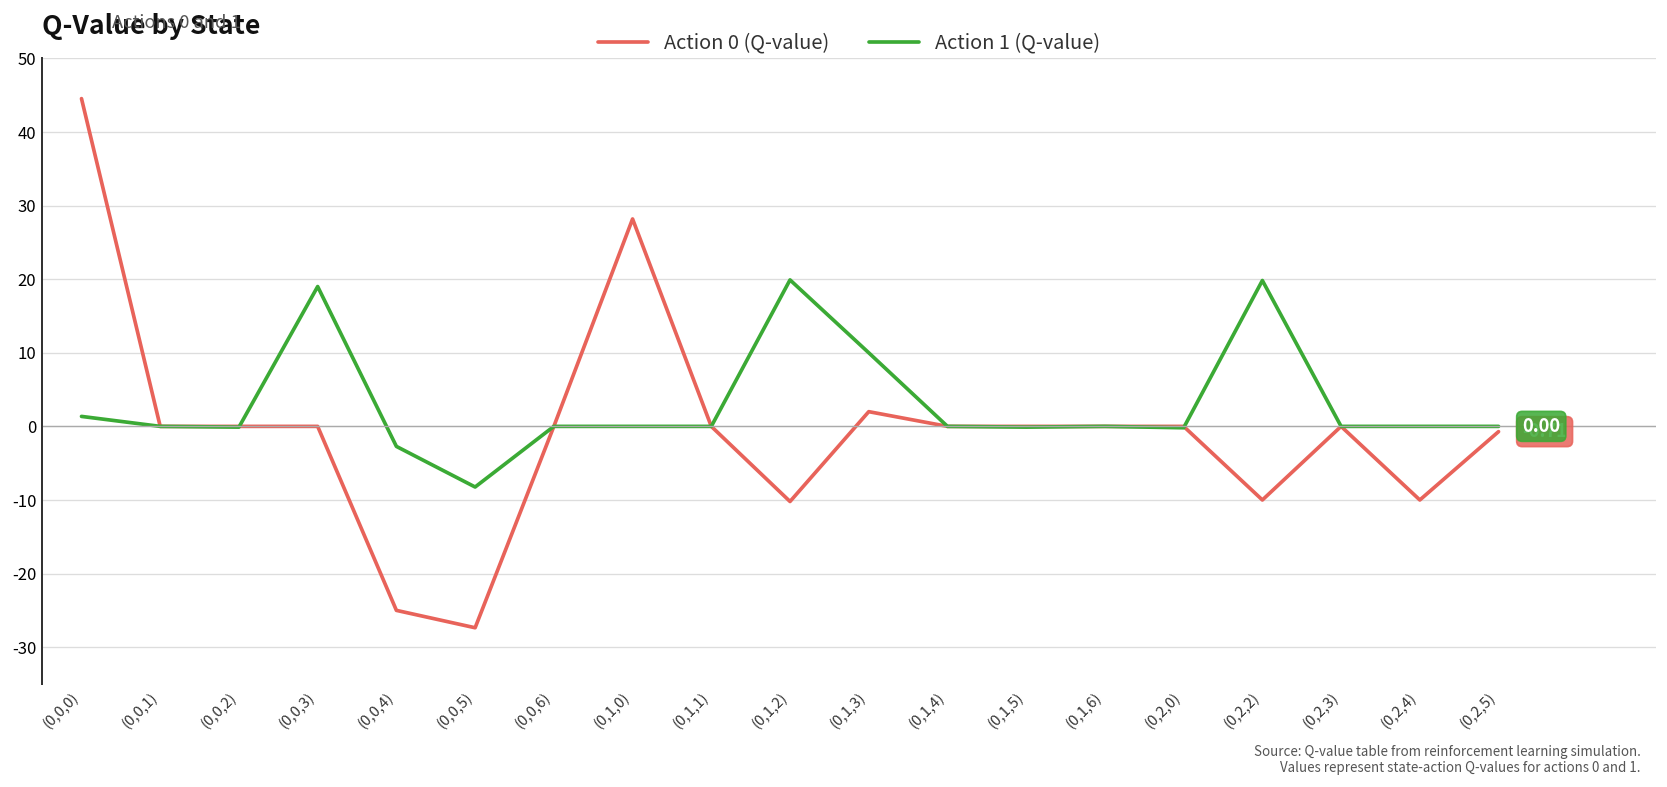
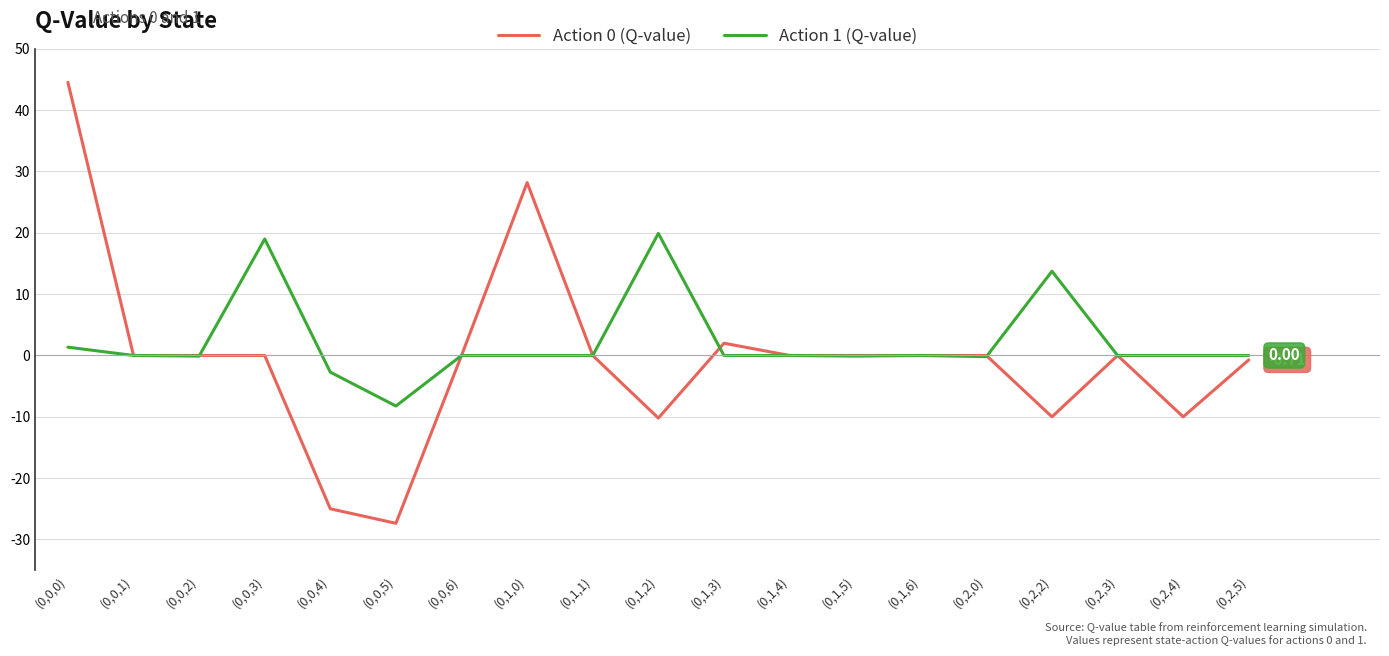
Action 1 (Q-value), (0,1,3): 10 -> 0
Action 1 (Q-value), (0,2,2): 20 -> 14
